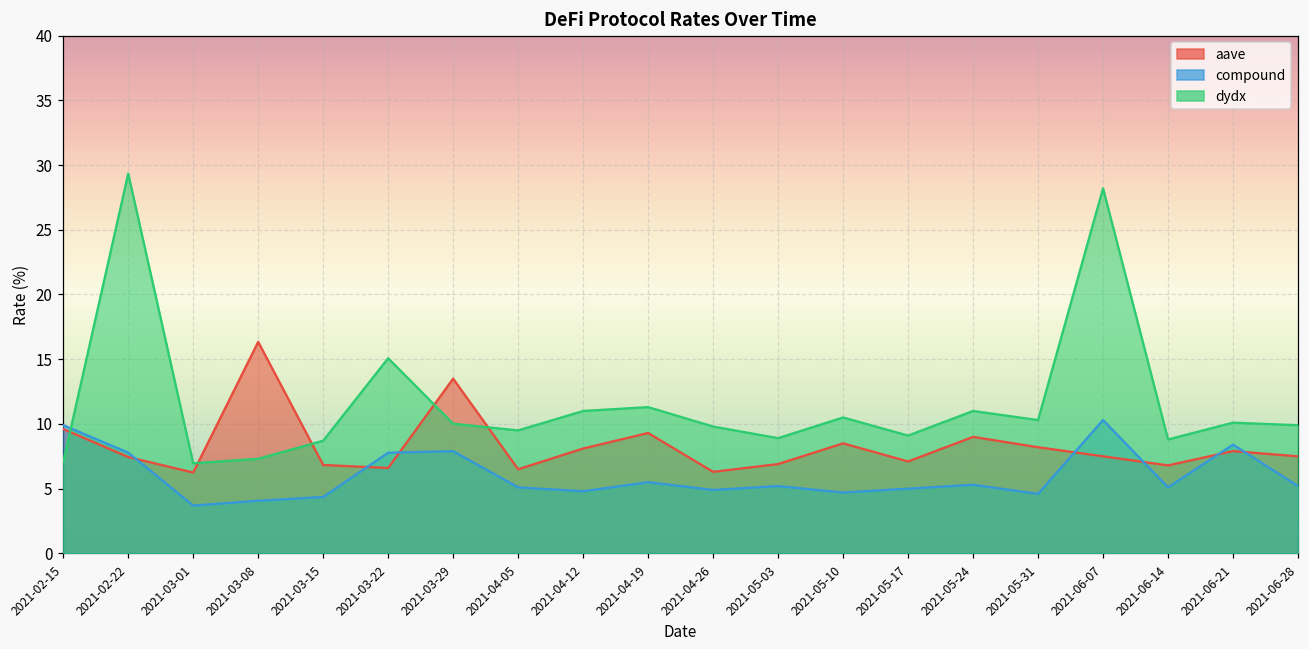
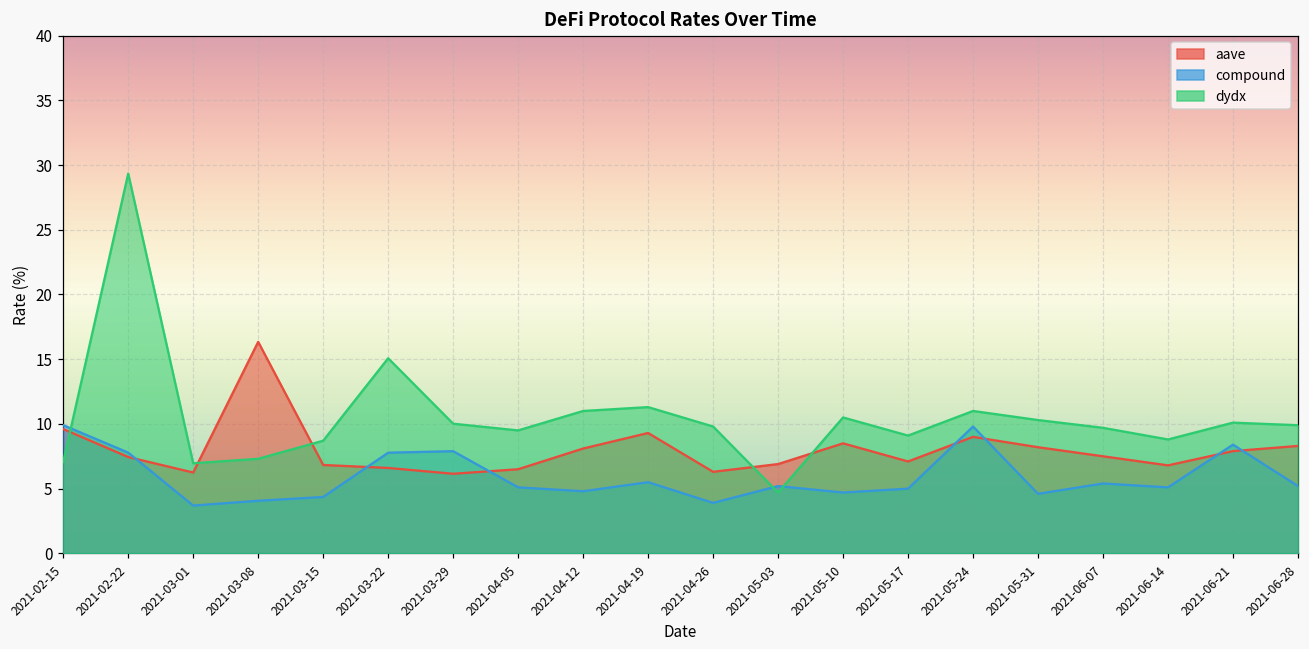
aave, 2021-03-29: 13.5 -> 6.2
compound, 2021-04-26: 4.9 -> 3.9
dydx, 2021-05-03: 8.9 -> 4.7
compound, 2021-05-24: 5.3 -> 9.8
compound, 2021-06-07: 10.3 -> 5.4
dydx, 2021-06-07: 28.2 -> 9.7
aave, 2021-06-28: 7.5 -> 8.3
